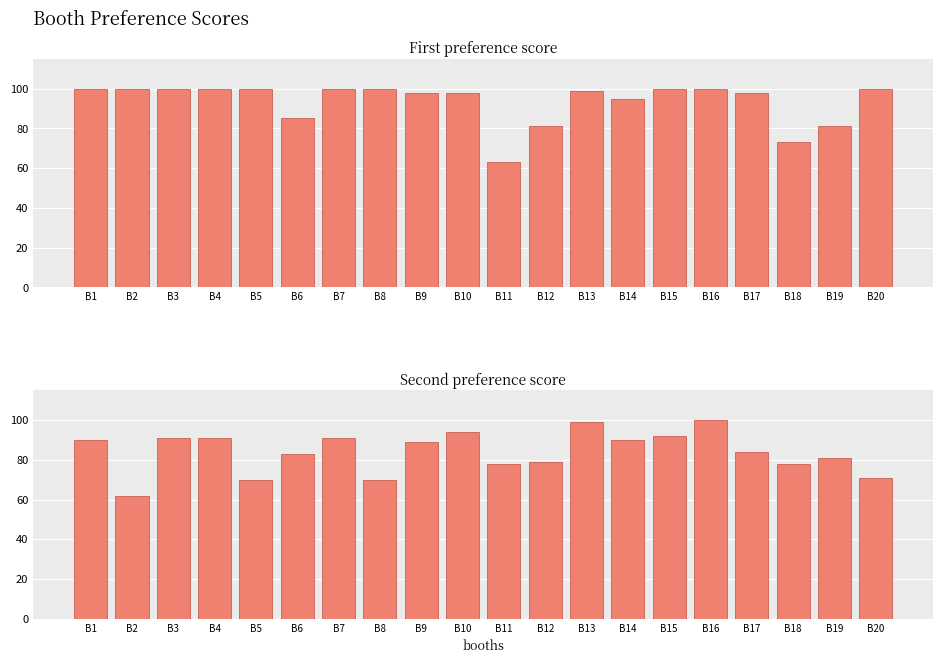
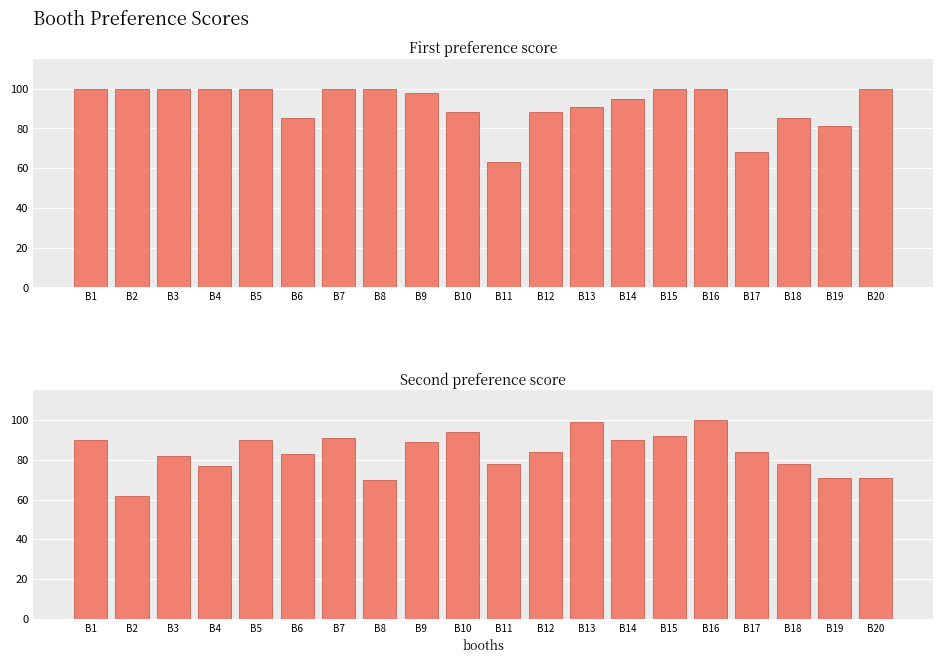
First preference score, B10: 98 -> 88
First preference score, B12: 81 -> 88
First preference score, B13: 99 -> 91
First preference score, B17: 98 -> 68
First preference score, B18: 73 -> 85
Second preference score, B3: 91 -> 82
Second preference score, B4: 91 -> 77
Second preference score, B5: 70 -> 90
Second preference score, B12: 79 -> 84
Second preference score, B19: 81 -> 71
